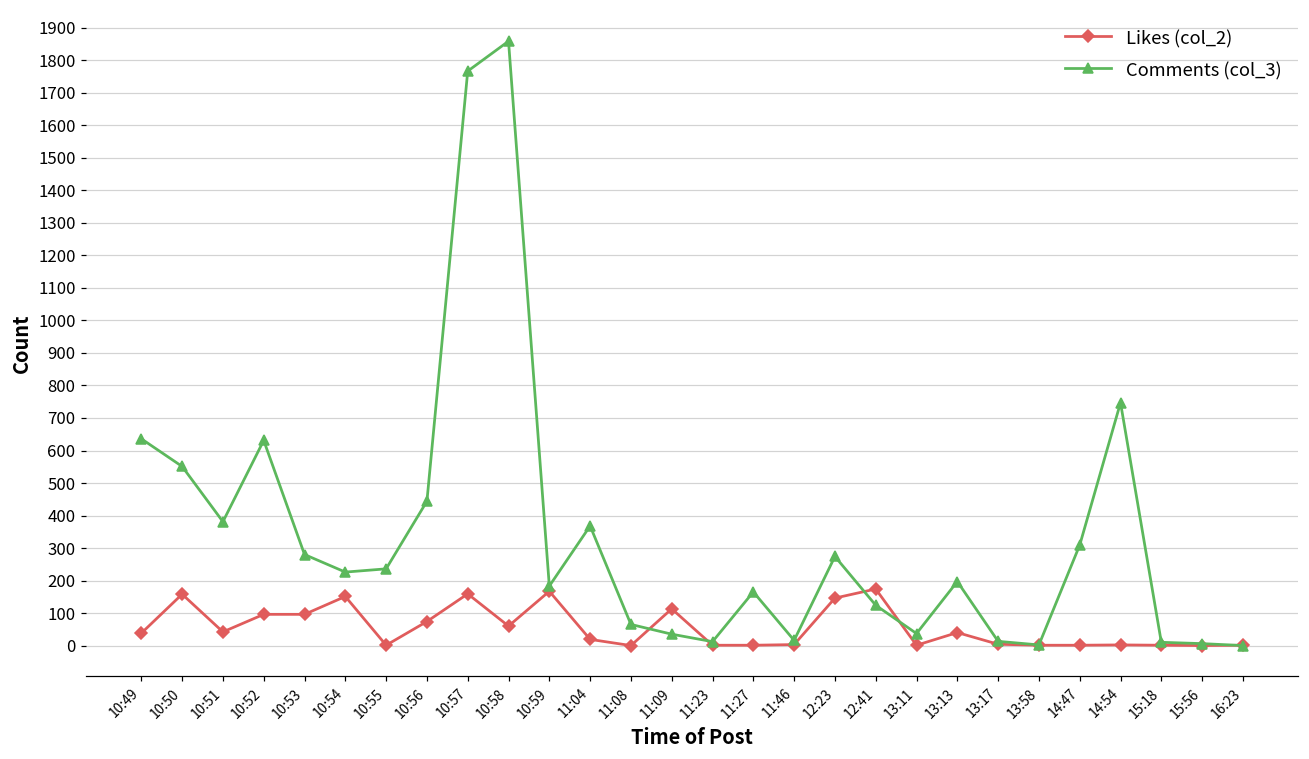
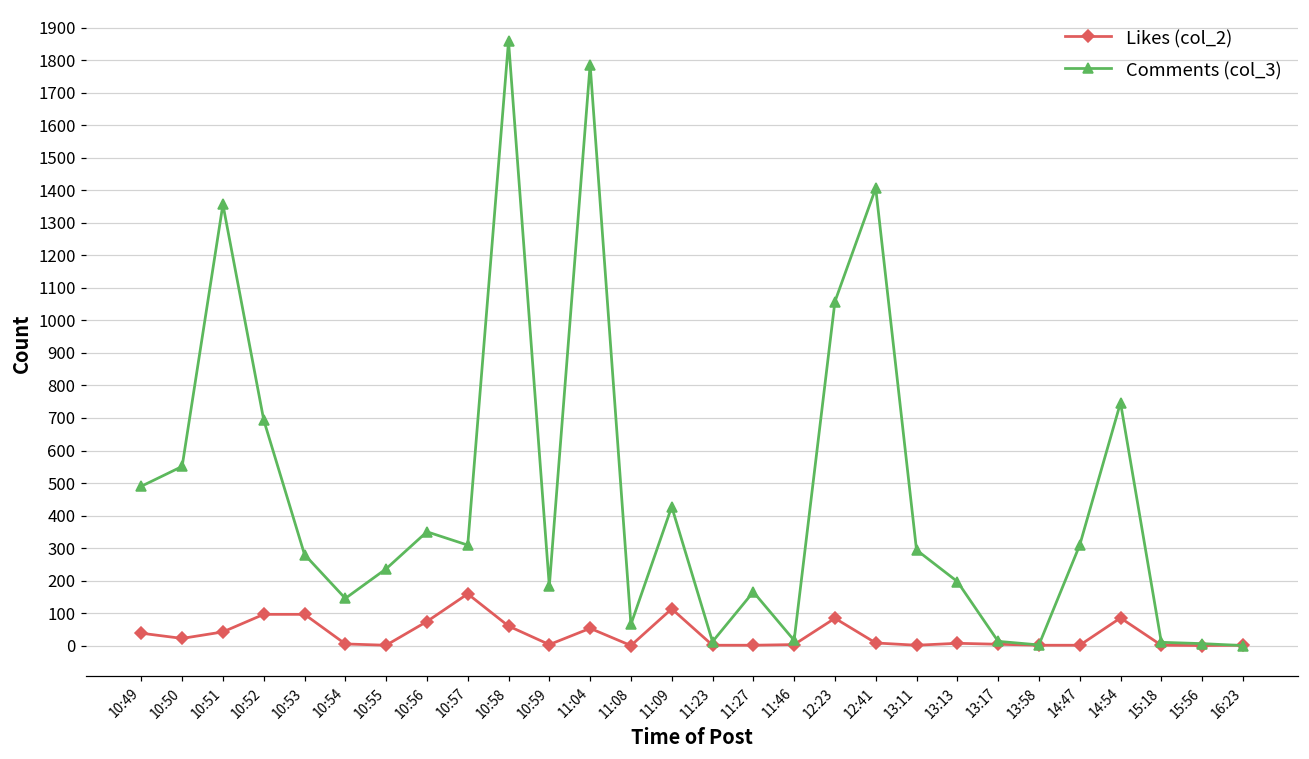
Comments (col_3), 10:49: 640 -> 490
Likes (col_2), 10:50: 160 -> 20
Comments (col_3), 10:51: 380 -> 1360
Comments (col_3), 10:52: 630 -> 690
Likes (col_2), 10:54: 150 -> 10
Comments (col_3), 10:54: 230 -> 150
Comments (col_3), 10:56: 440 -> 350
Comments (col_3), 10:57: 1770 -> 310
Likes (col_2), 10:59: 170 -> 0
Likes (col_2), 11:04: 20 -> 50
Comments (col_3), 11:04: 370 -> 1790
Comments (col_3), 11:09: 40 -> 430
Likes (col_2), 12:23: 150 -> 80
Comments (col_3), 12:23: 270 -> 1060
Likes (col_2), 12:41: 170 -> 10
Comments (col_3), 12:41: 120 -> 1410
Comments (col_3), 13:11: 40 -> 290
Likes (col_2), 13:13: 40 -> 10
Likes (col_2), 14:54: 0 -> 90
